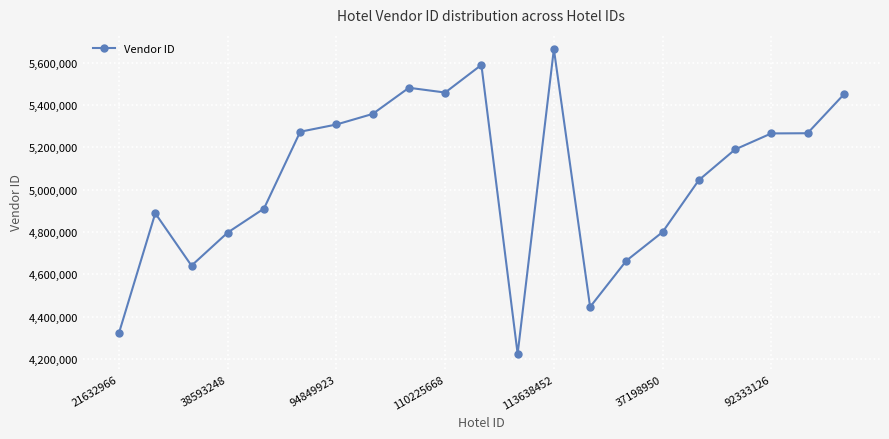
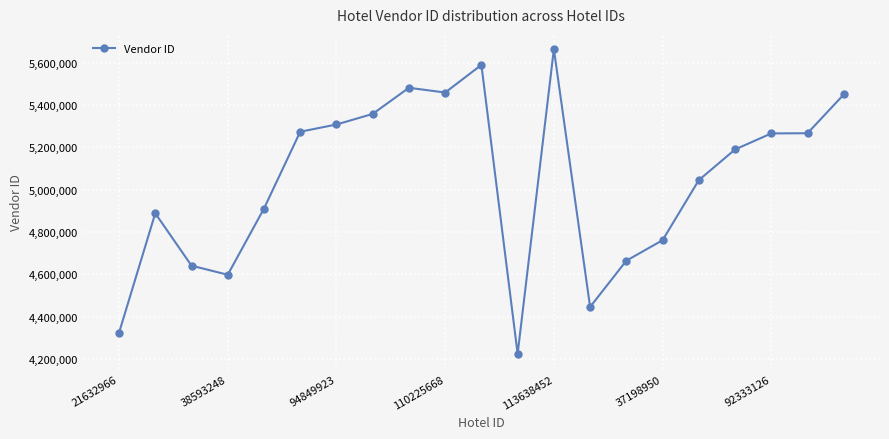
38593248: 4,800,000 -> 4,600,000
37198950: 4,800,000 -> 4,760,000
